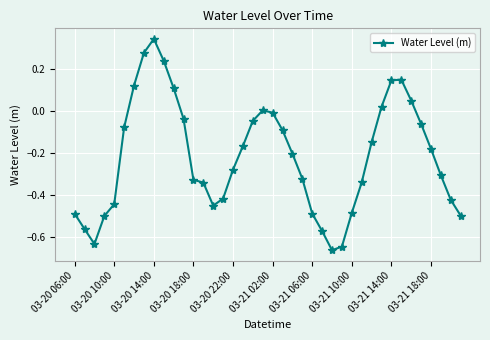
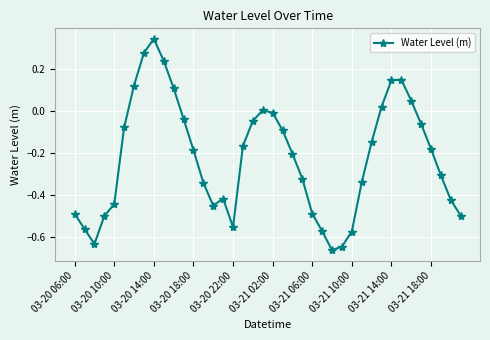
03-20 18:00: -0.33 -> -0.19
03-20 22:00: -0.28 -> -0.55
03-21 10:00: -0.49 -> -0.58
